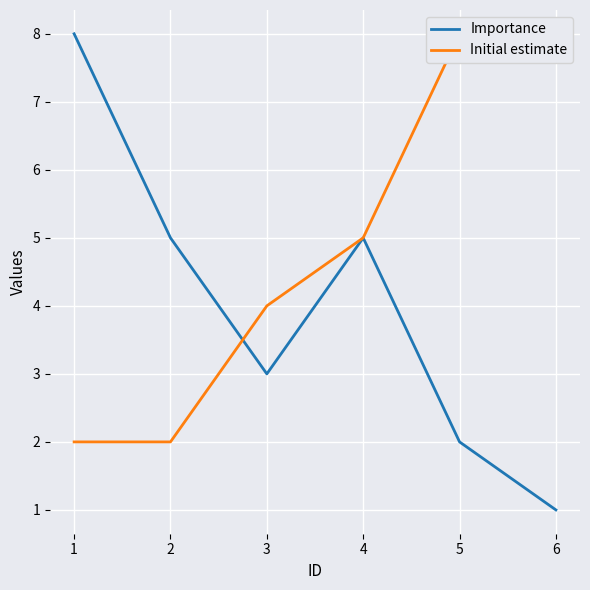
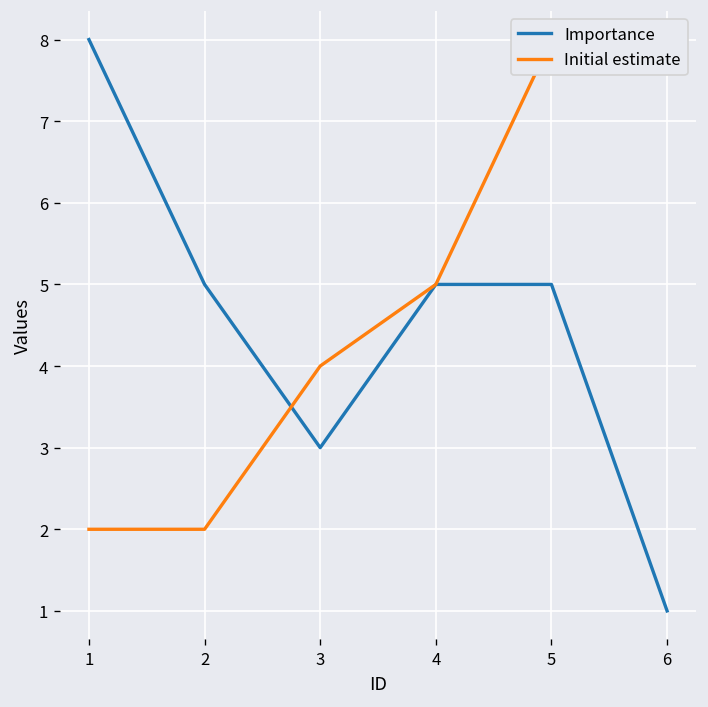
Importance, 5: 2 -> 5
